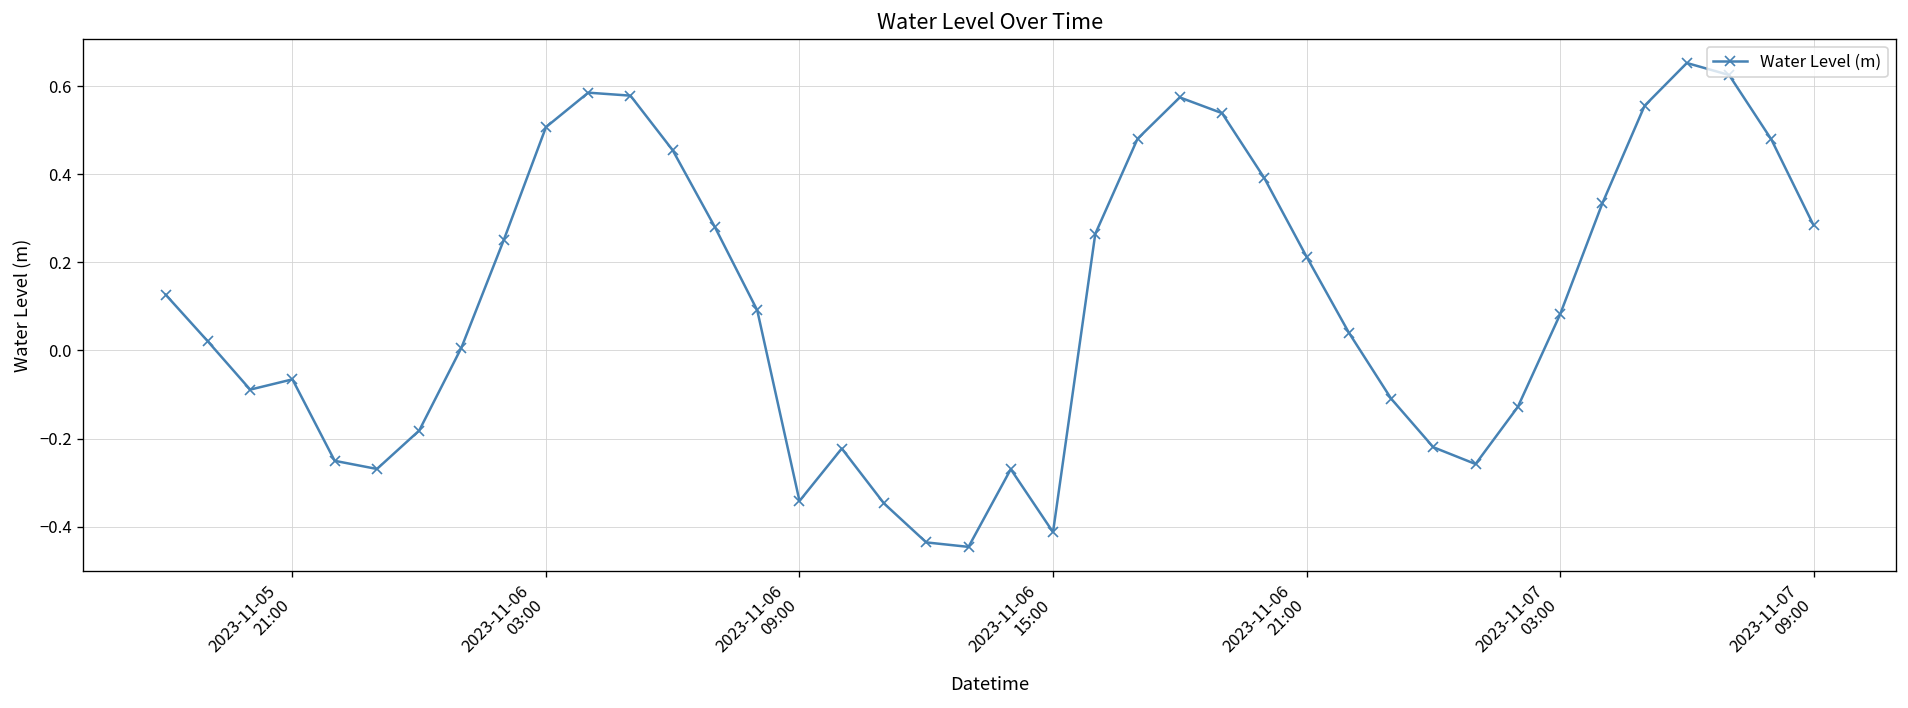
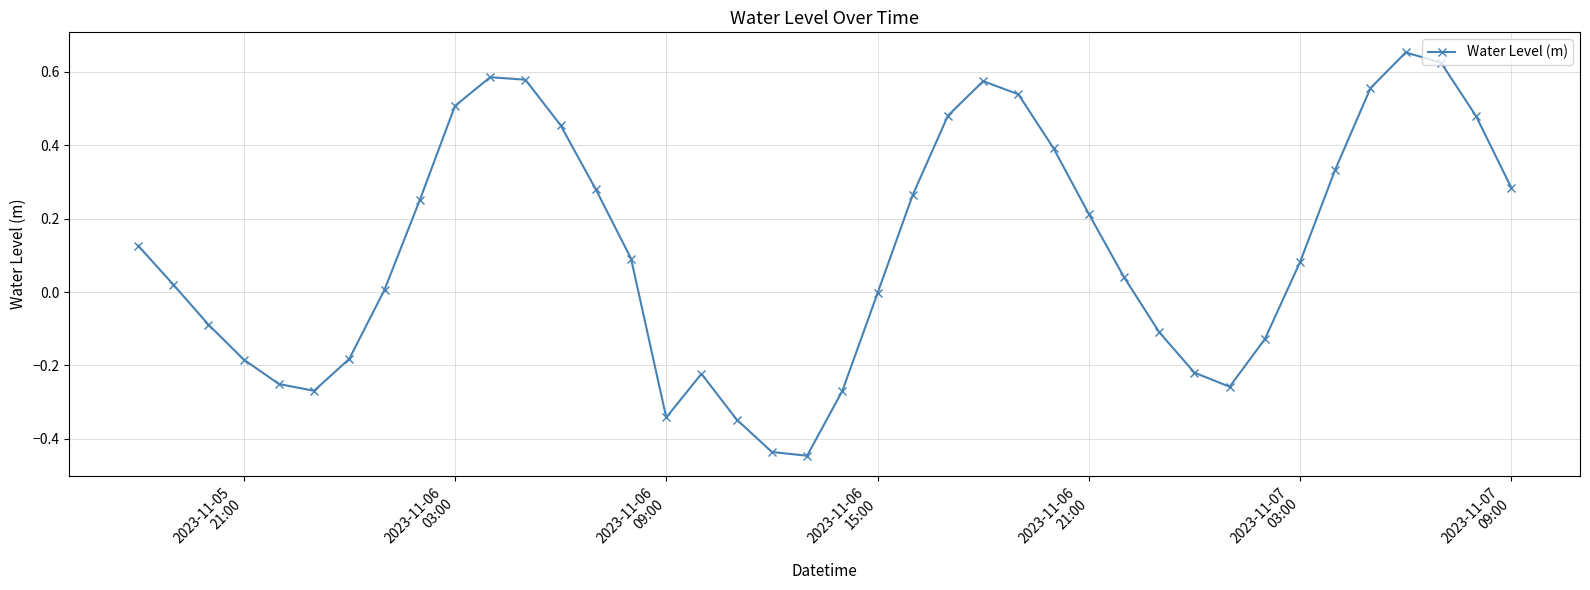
2023-11-05 21:00: -0.07 -> -0.18
2023-11-06 15:00: -0.41 -> 0.00
